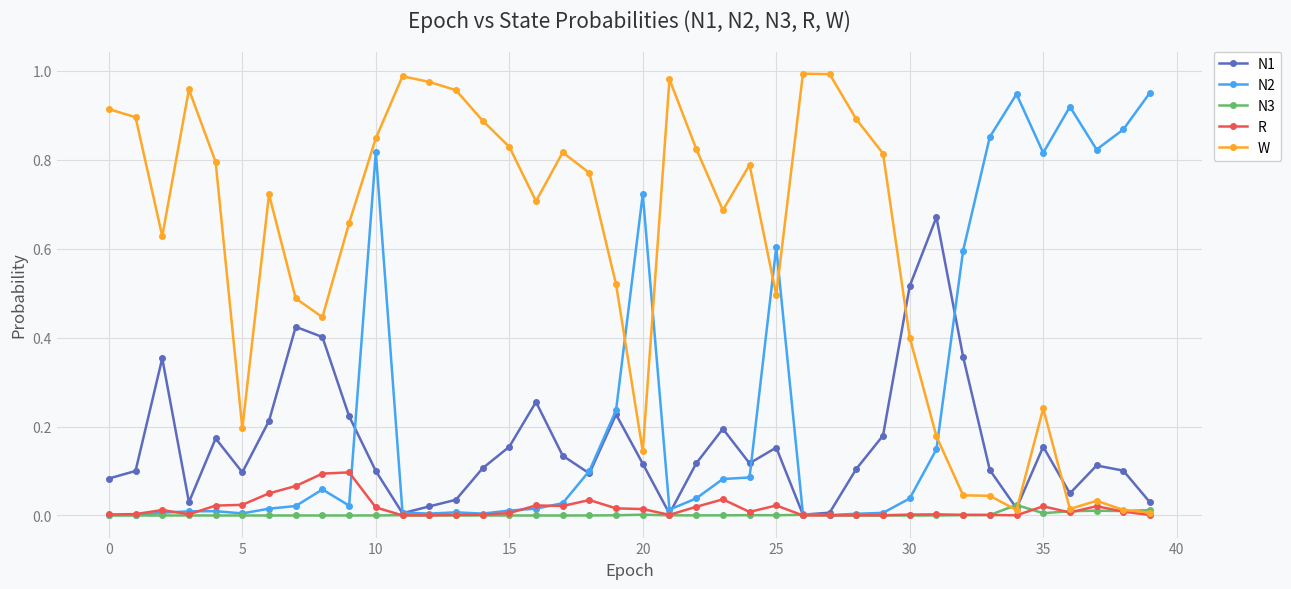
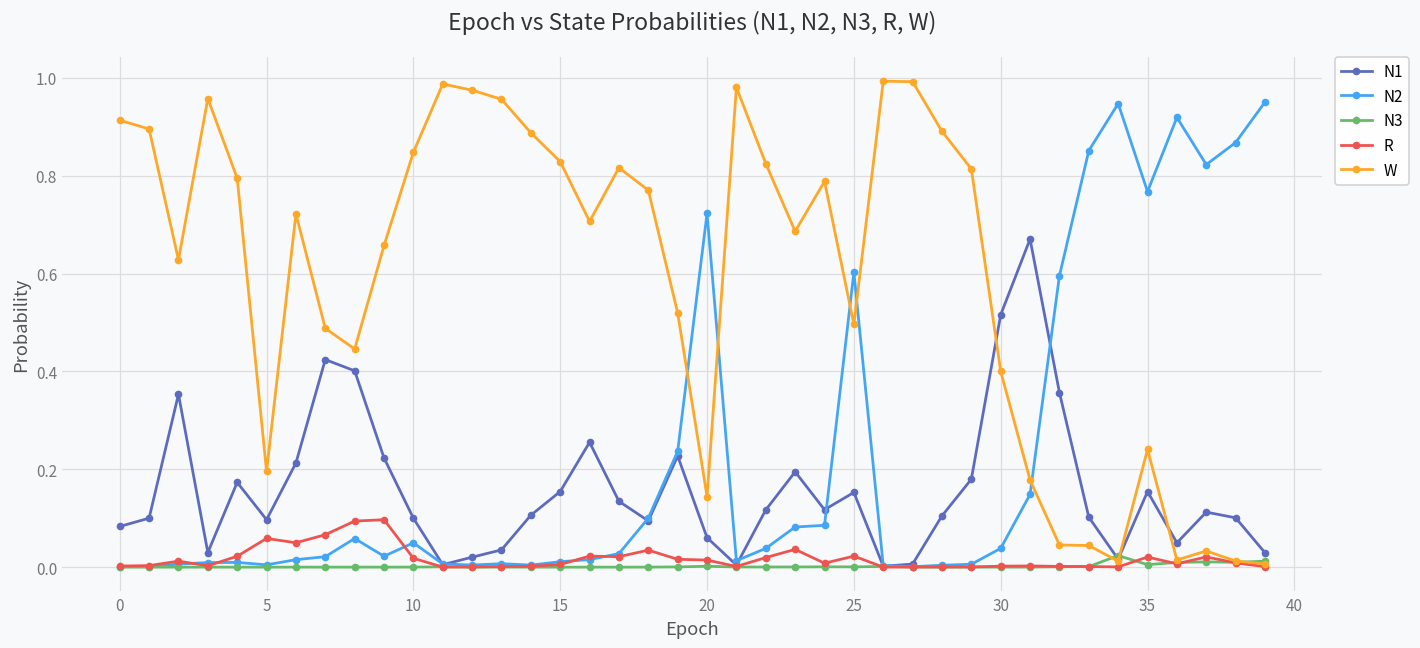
R, 5: 0.02 -> 0.06
N2, 10: 0.82 -> 0.05
N1, 20: 0.12 -> 0.06
N2, 35: 0.82 -> 0.77
